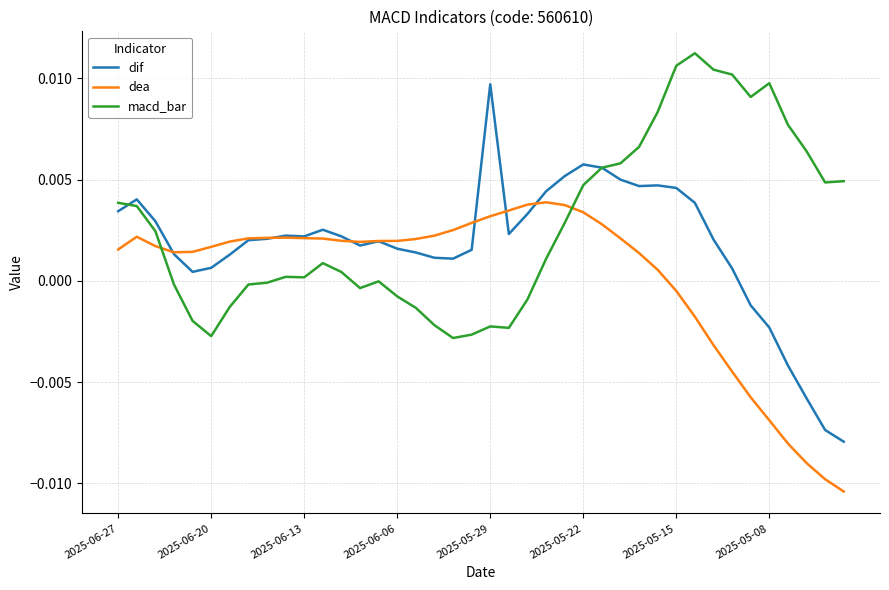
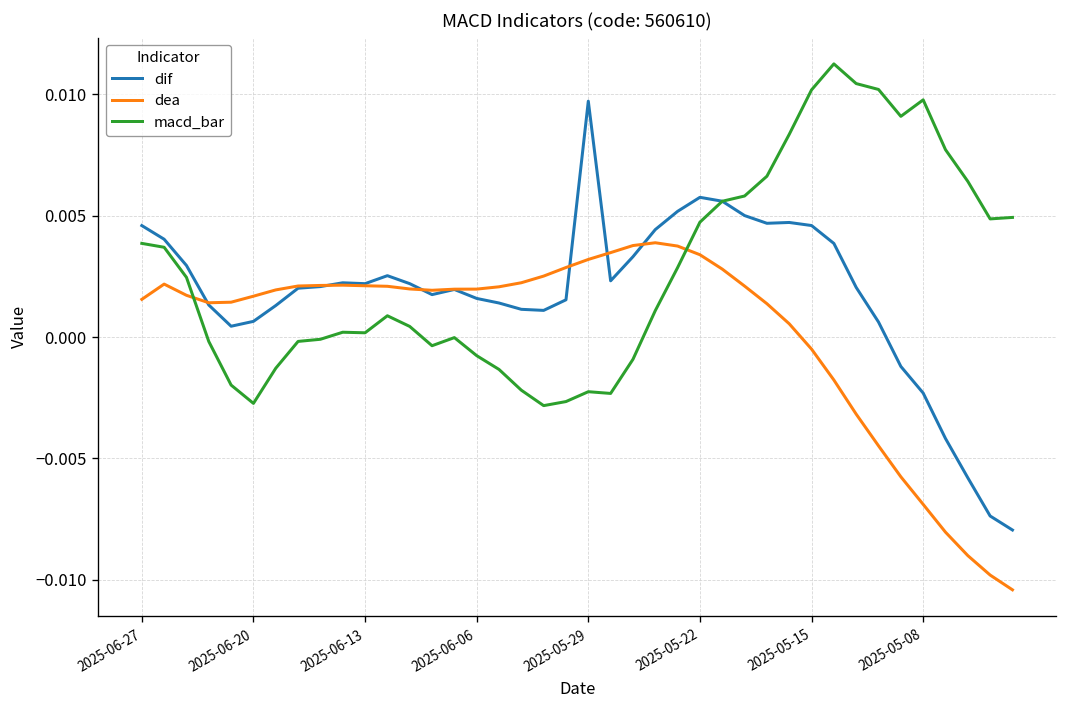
dif, 2025-06-27: 0.0034 -> 0.0046
macd_bar, 2025-05-15: 0.0106 -> 0.0102
